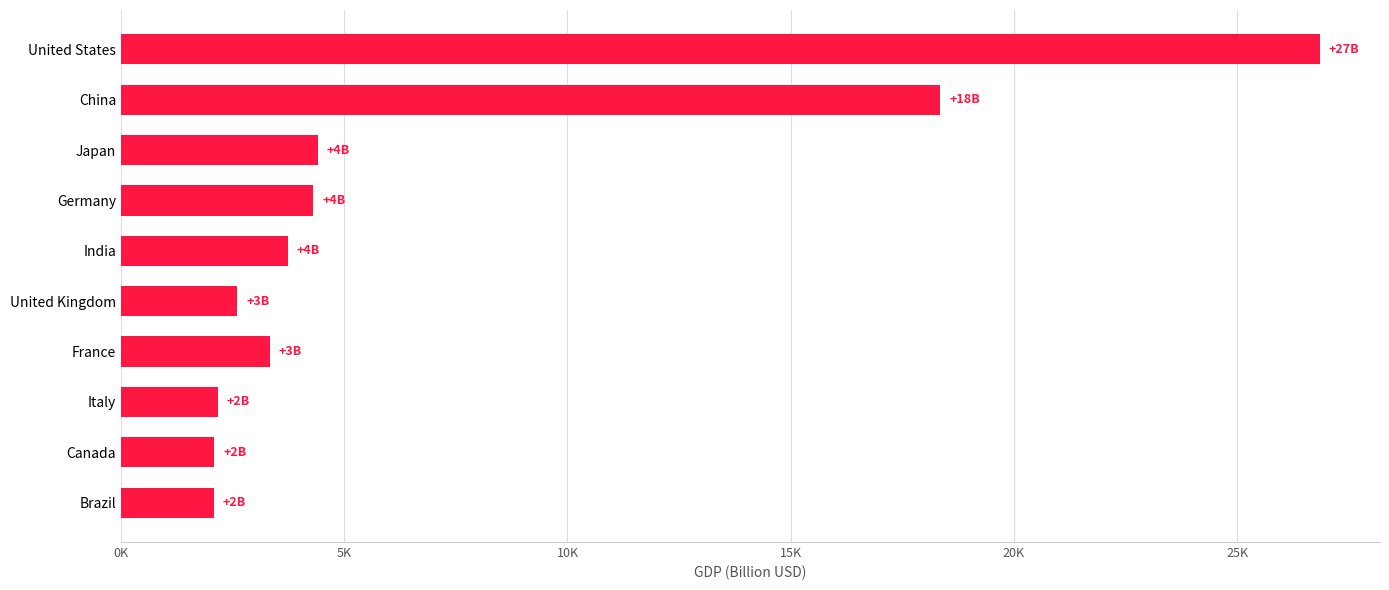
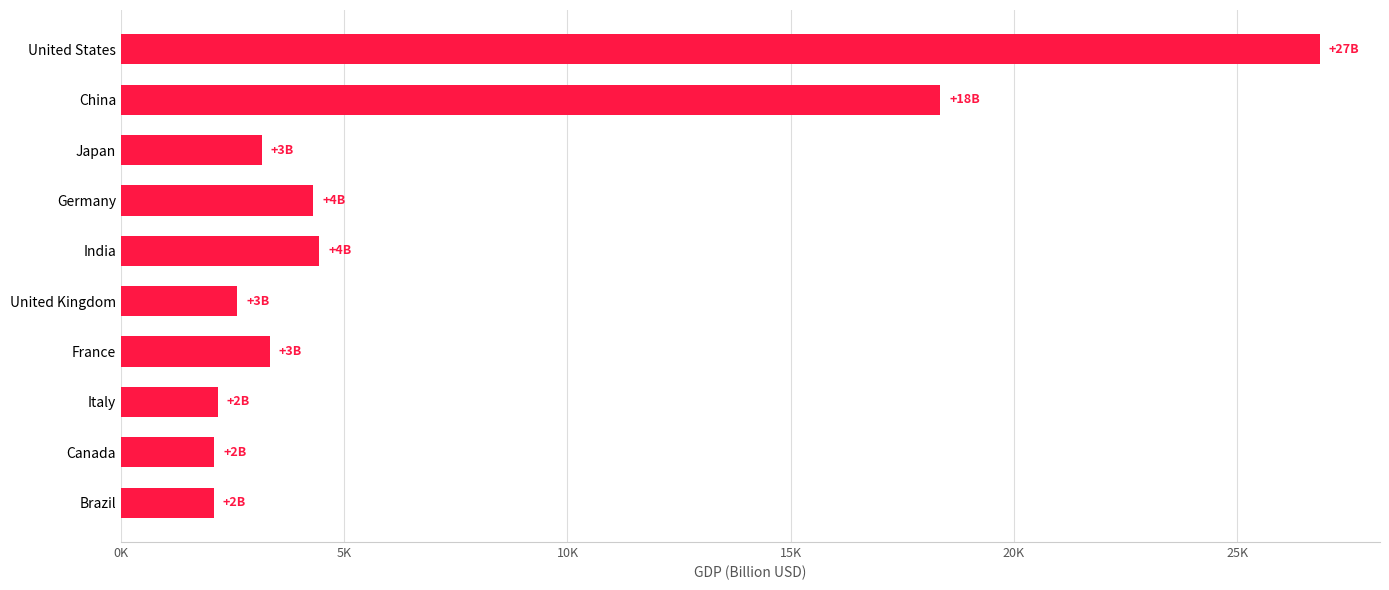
Japan: +4B -> +3B
India: 3700 -> 4400
